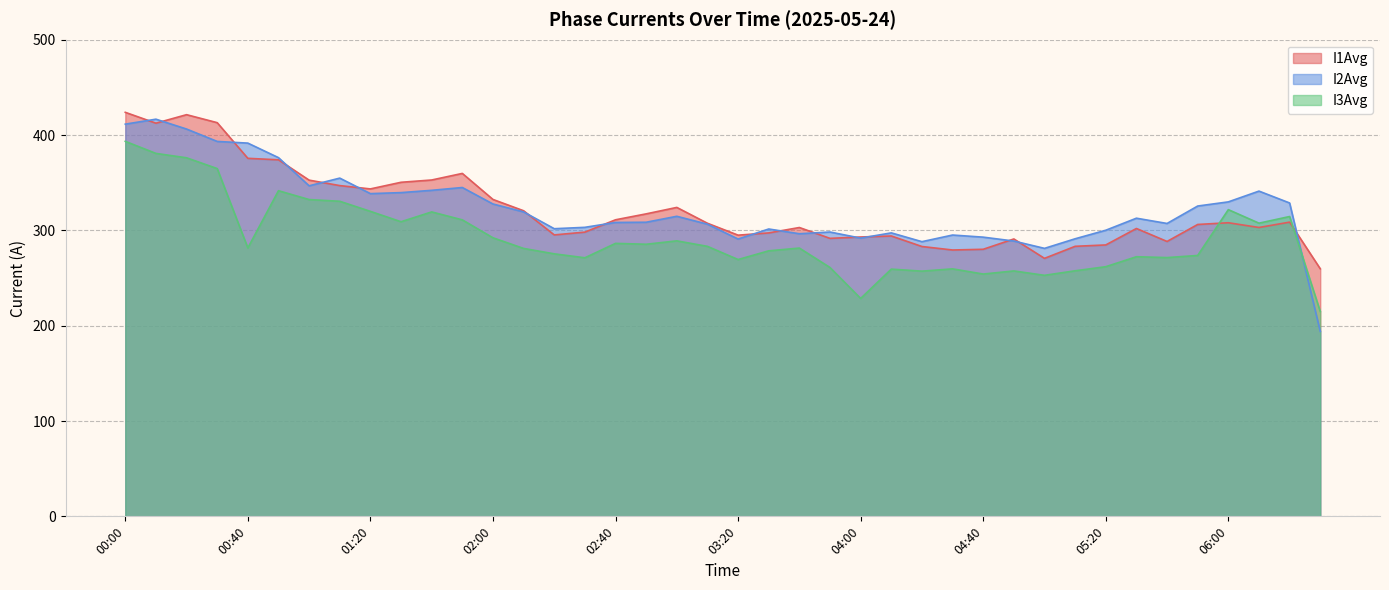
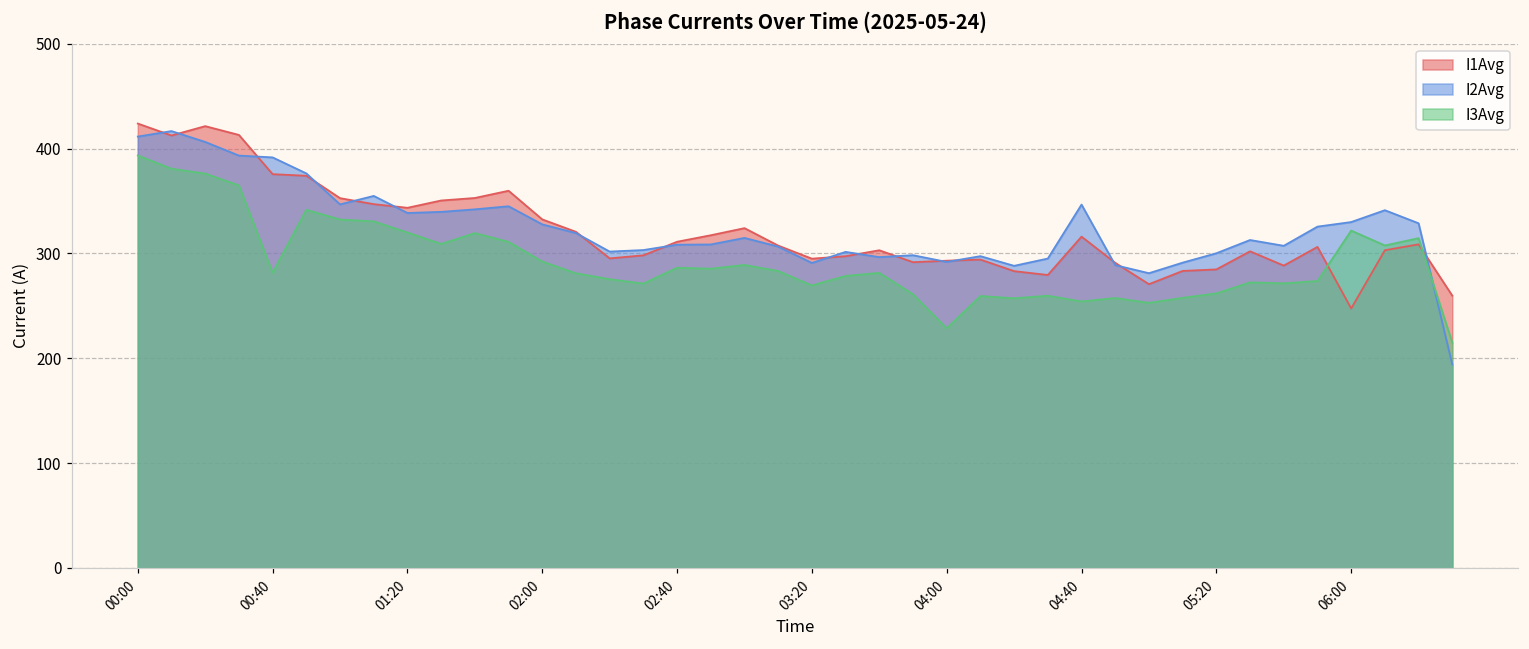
I1Avg, 04:40: 280 -> 320
I2Avg, 04:40: 290 -> 350
I1Avg, 06:00: 310 -> 250
